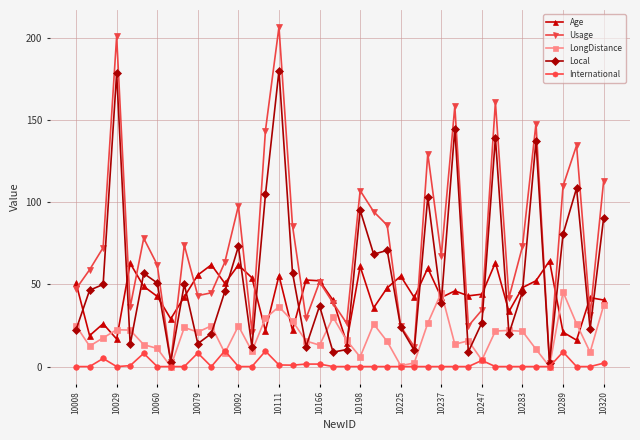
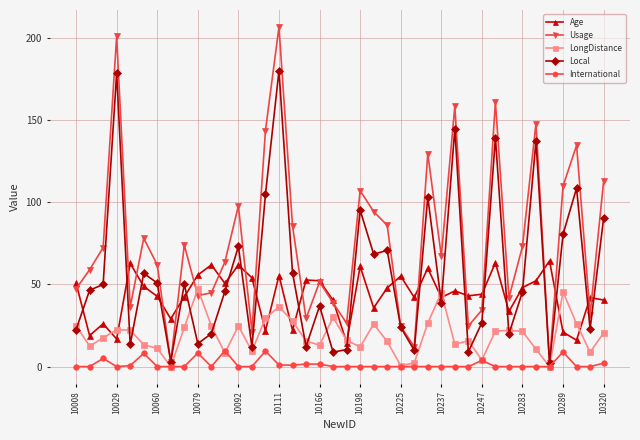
LongDistance, 10079: 21 -> 47
LongDistance, 10198: 6 -> 12
LongDistance, 10320: 37 -> 20
